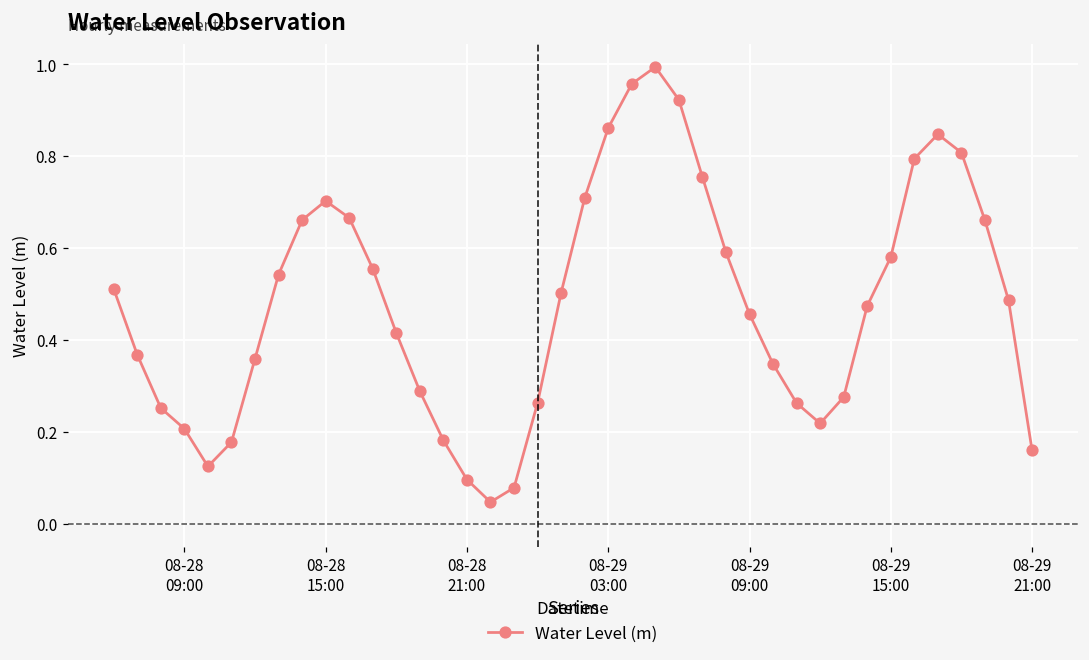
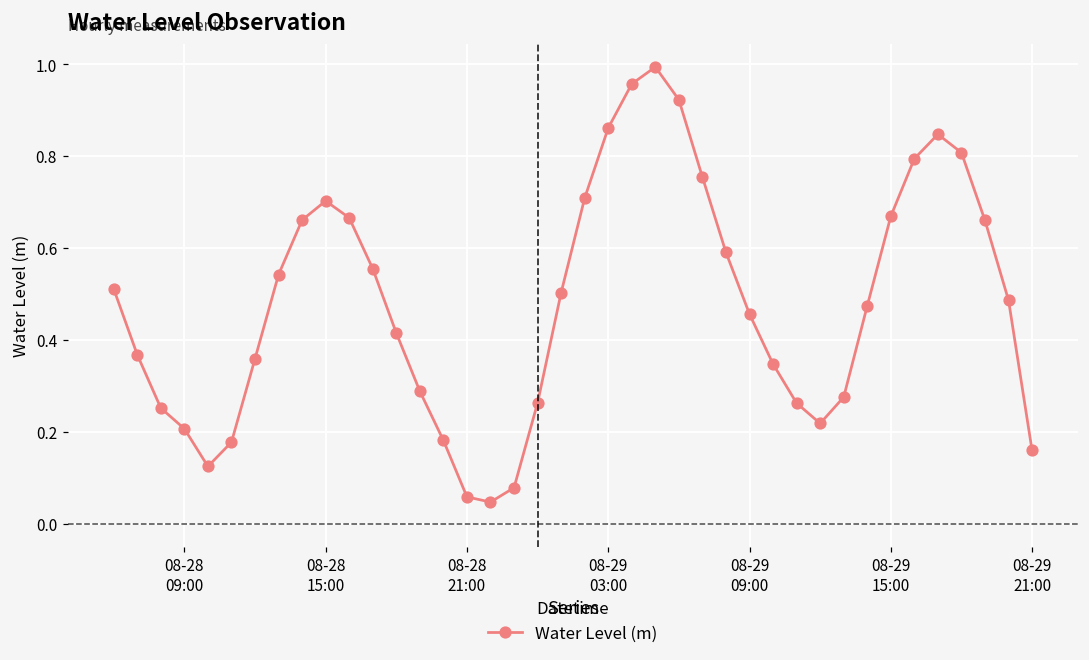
08-28 21:00: 0.10 -> 0.06
08-29 15:00: 0.58 -> 0.67
